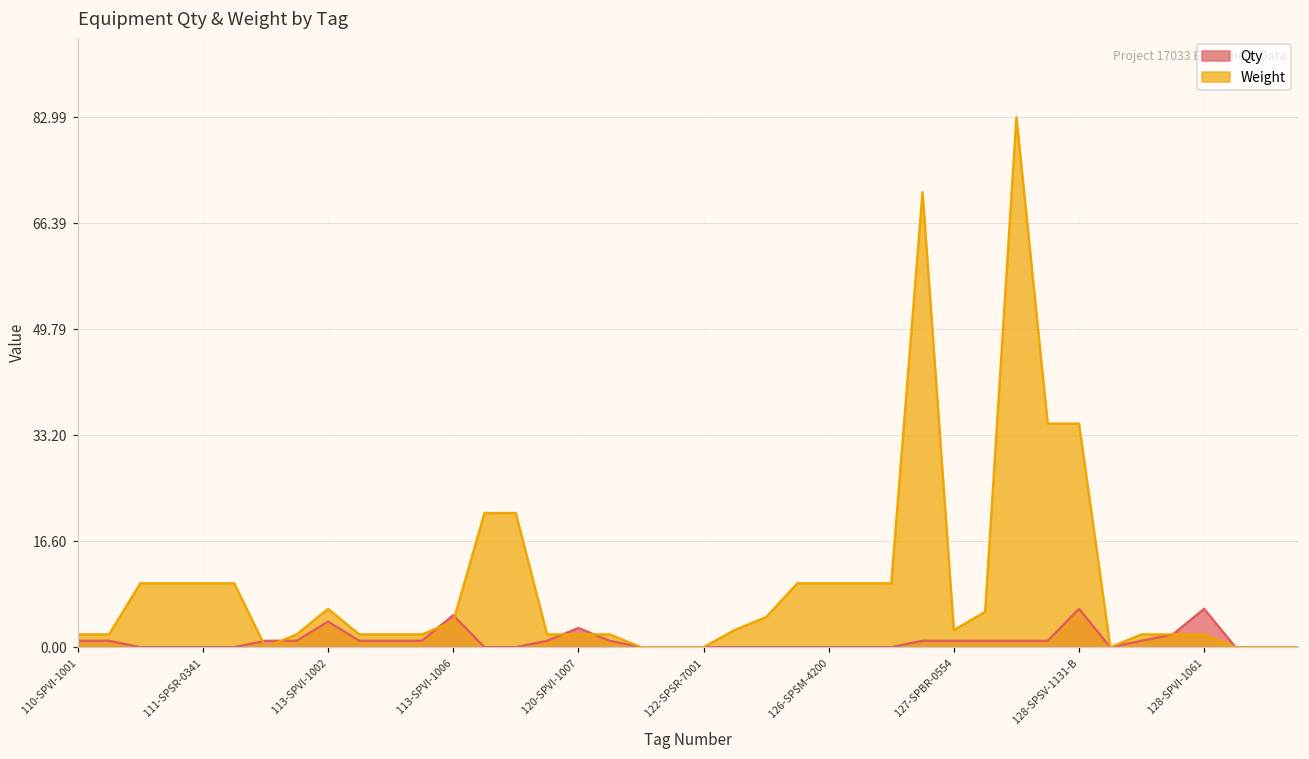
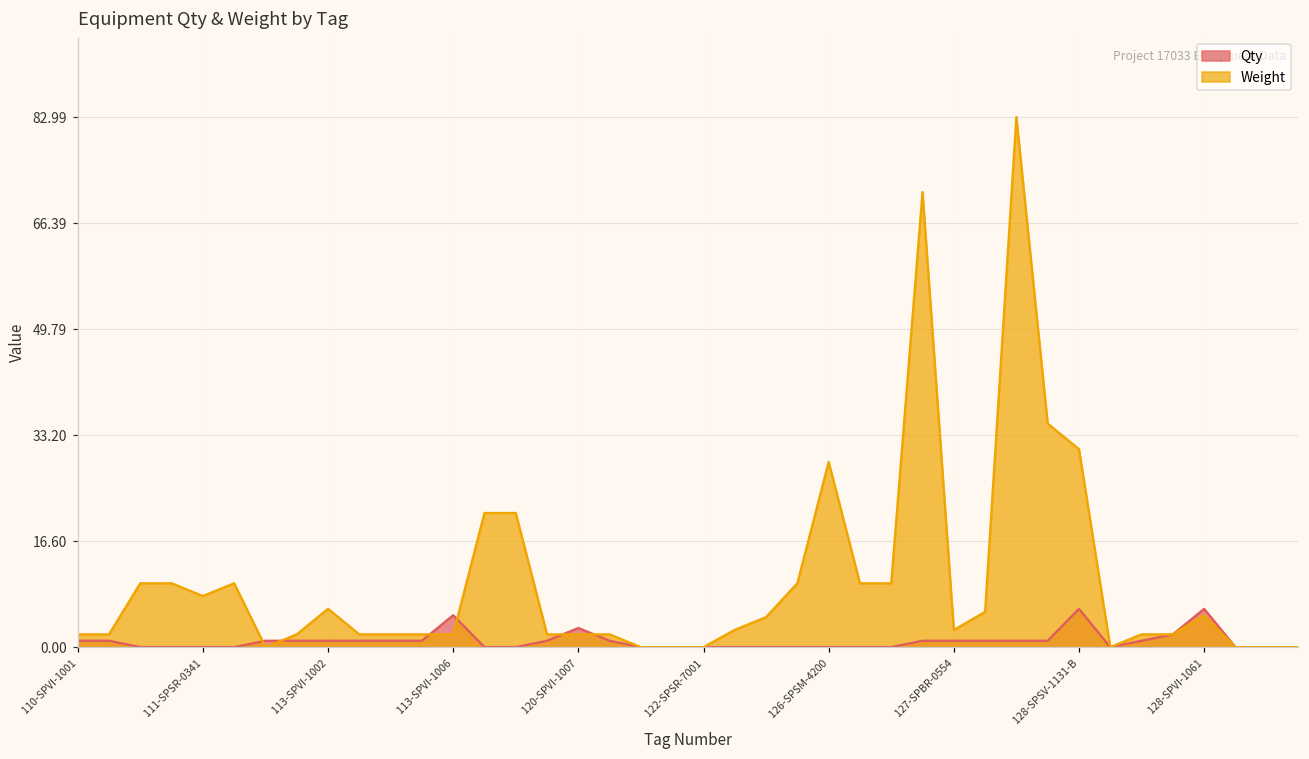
Weight, 111-SPSR-0341: 10 -> 8
Qty, 113-SPVI-1002: 4 -> 1
Weight, 113-SPVI-1006: 4 -> 2
Weight, 126-SPSM-4200: 10 -> 29
Weight, 128-SPSV-1131-B: 35 -> 31
Weight, 128-SPVI-1061: 2 -> 5
